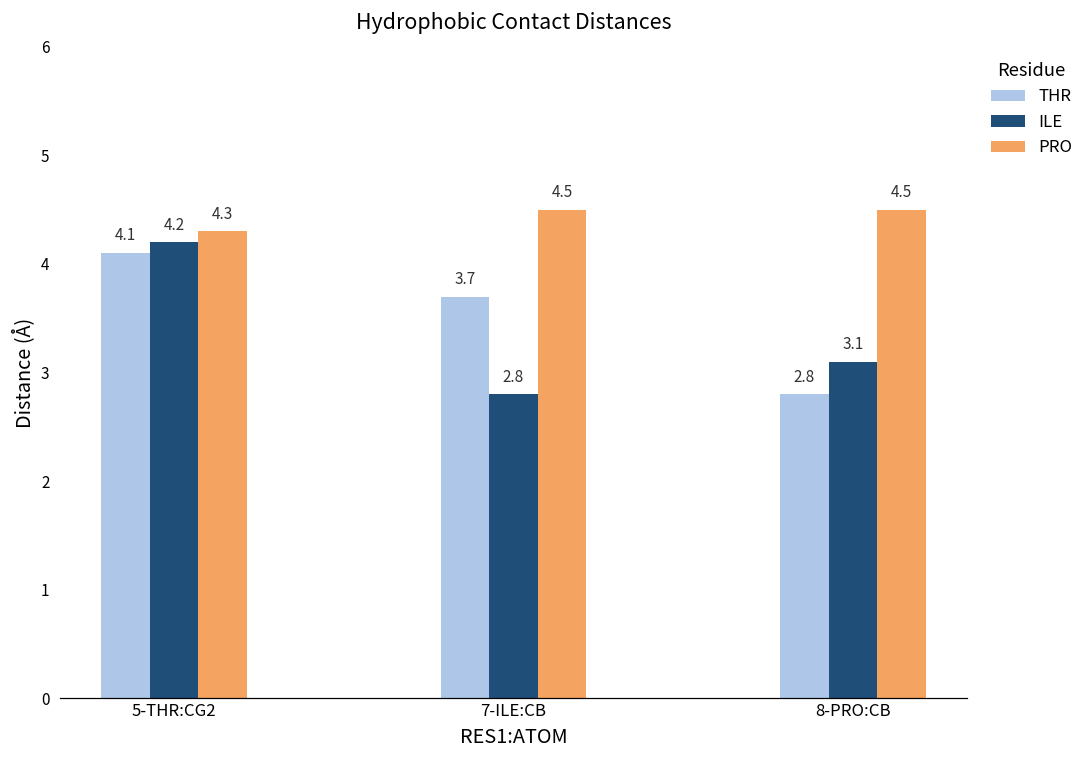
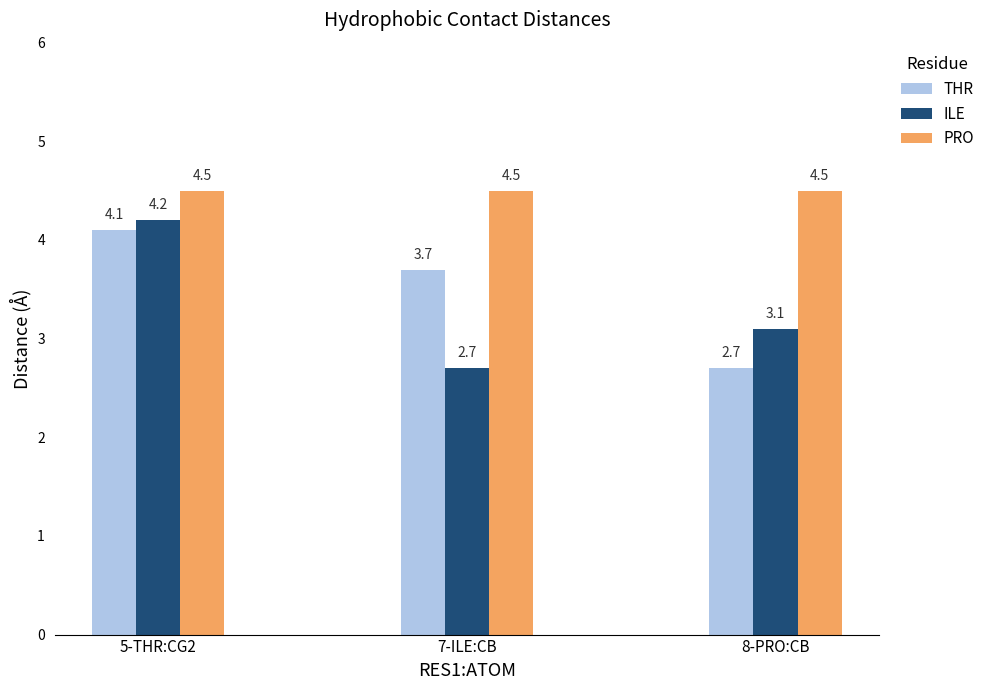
PRO, 5-THR:CG2: 4.3 -> 4.5
ILE, 7-ILE:CB: 2.8 -> 2.7
THR, 8-PRO:CB: 2.8 -> 2.7
